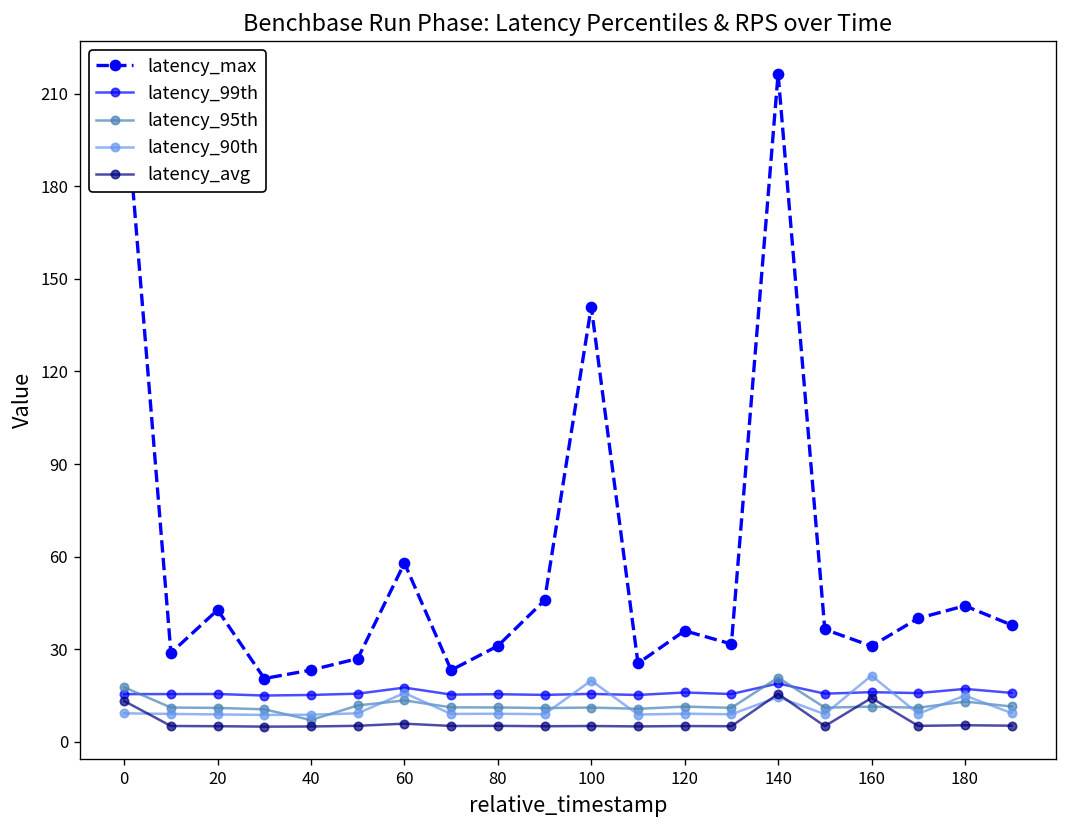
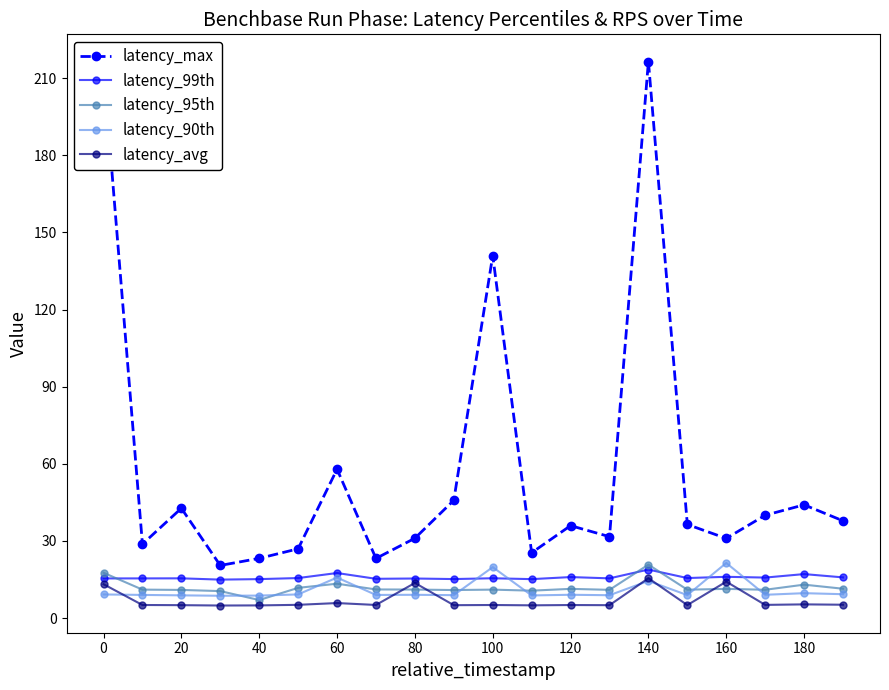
latency_avg, 80: 5 -> 14
latency_90th, 180: 15 -> 10
